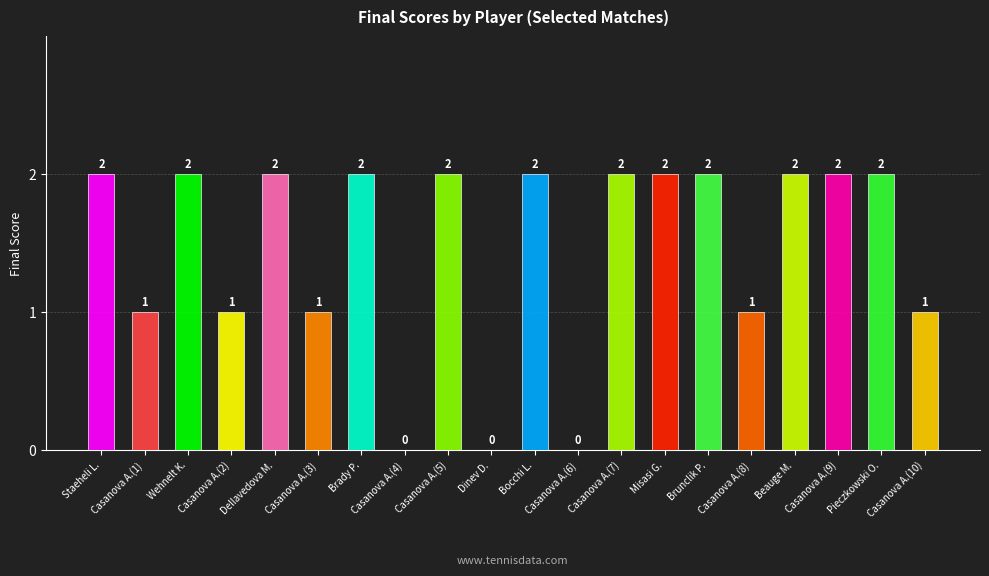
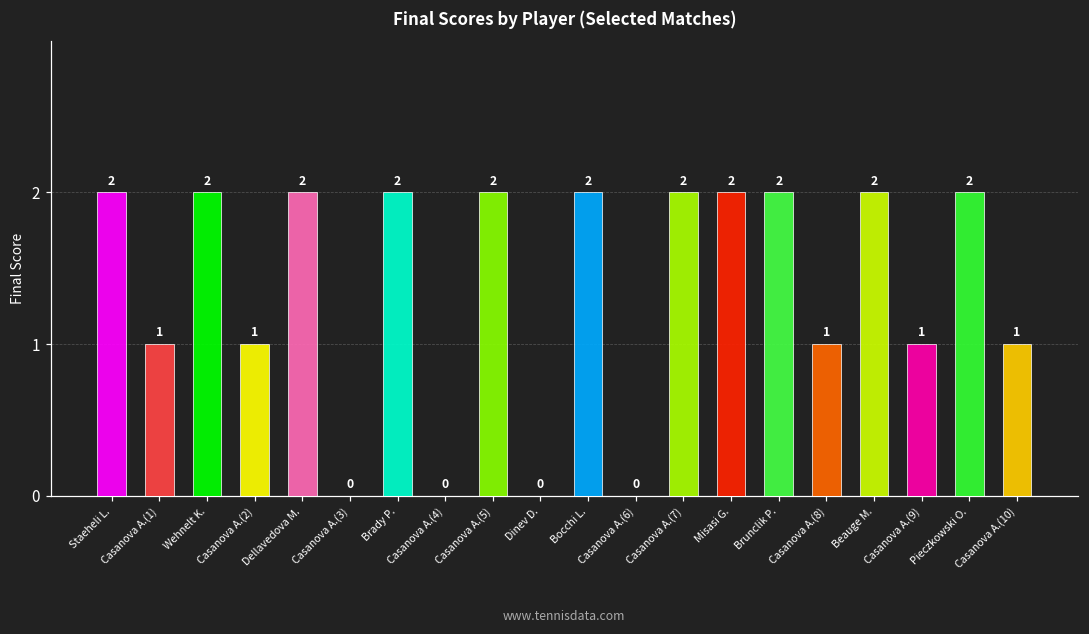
Casanova A.(3): 1 -> 0
Casanova A.(9): 2 -> 1
